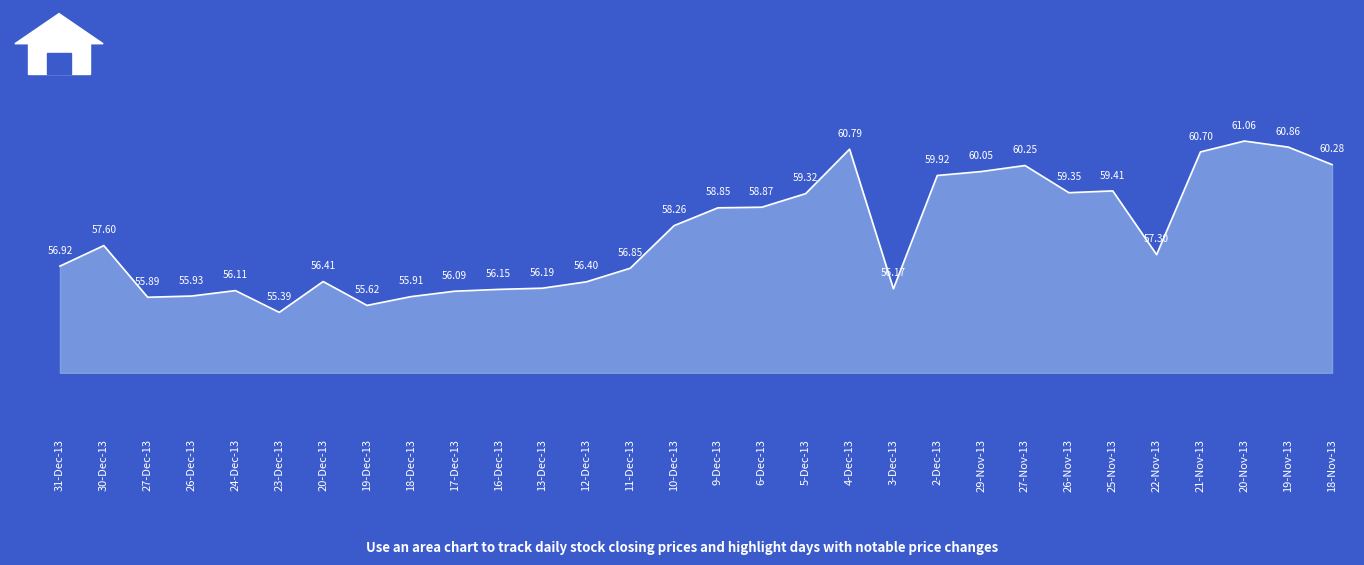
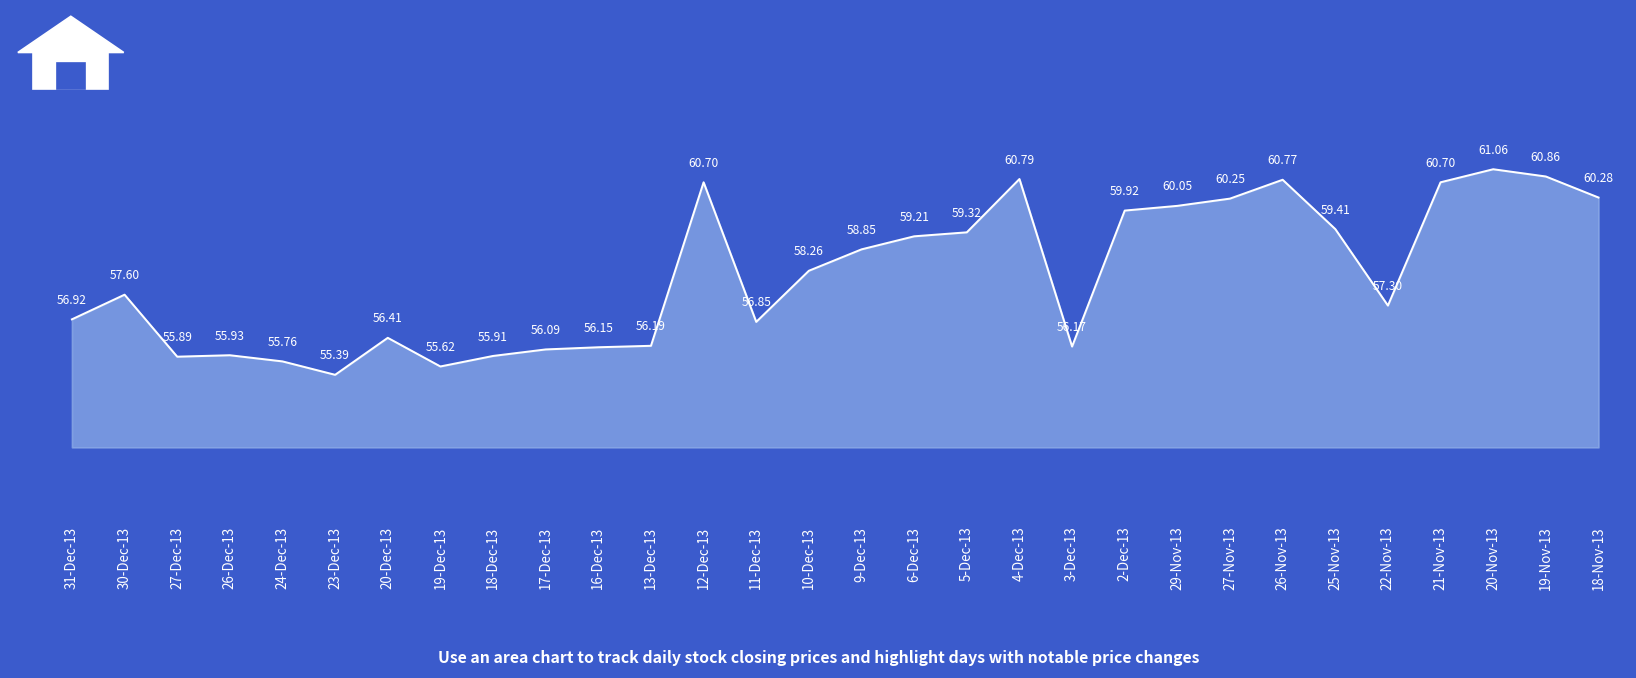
24-Dec-13: 56.11 -> 55.76
12-Dec-13: 56.40 -> 60.70
6-Dec-13: 58.87 -> 59.21
26-Nov-13: 59.35 -> 60.77
